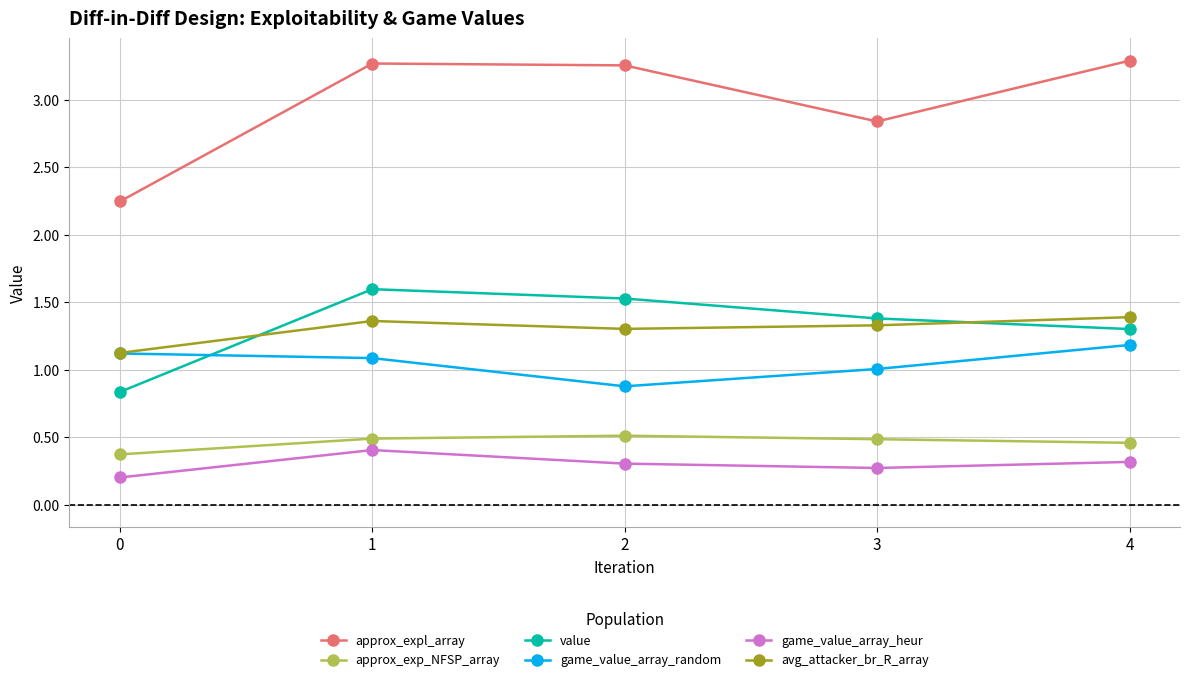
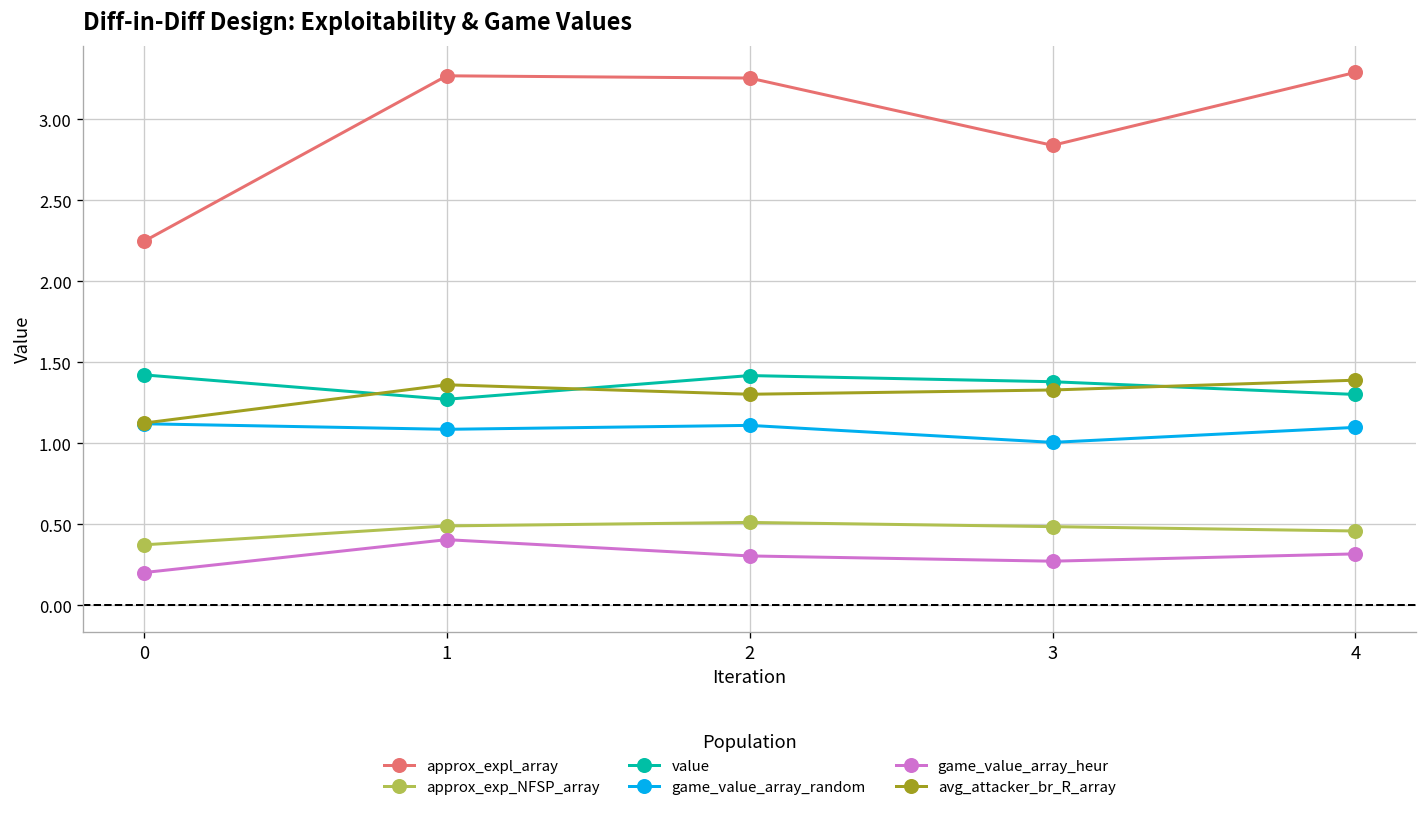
value, 0: 0.84 -> 1.42
value, 1: 1.60 -> 1.27
value, 2: 1.53 -> 1.42
game_value_array_random, 2: 0.88 -> 1.11
game_value_array_random, 4: 1.18 -> 1.10
